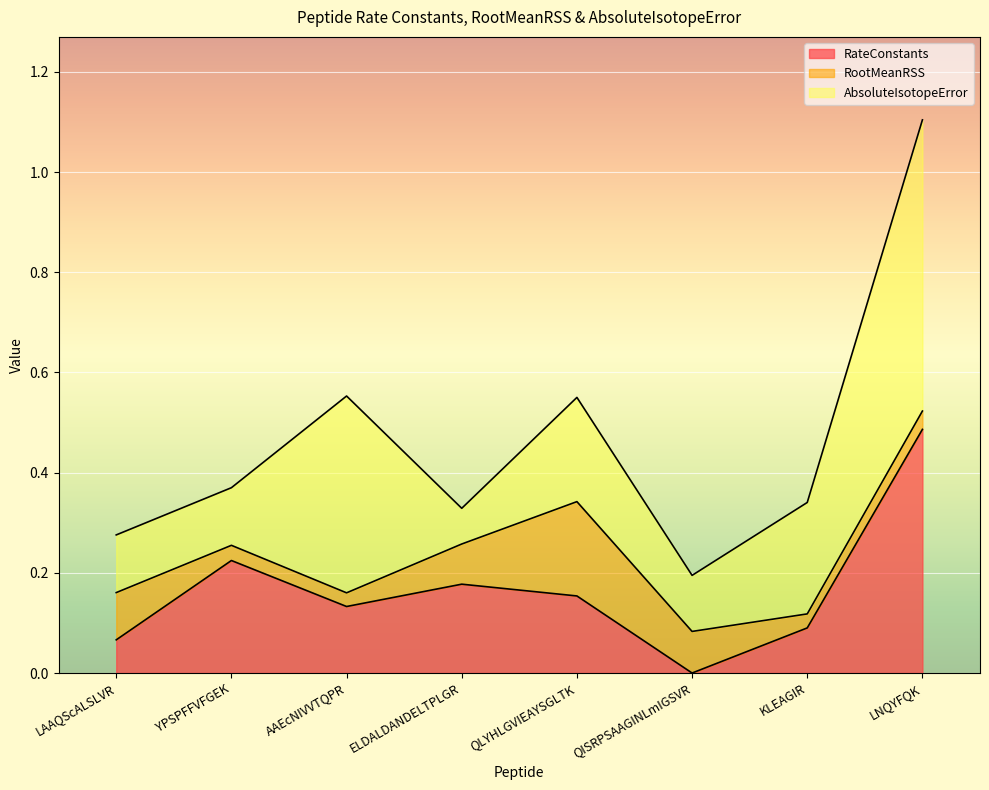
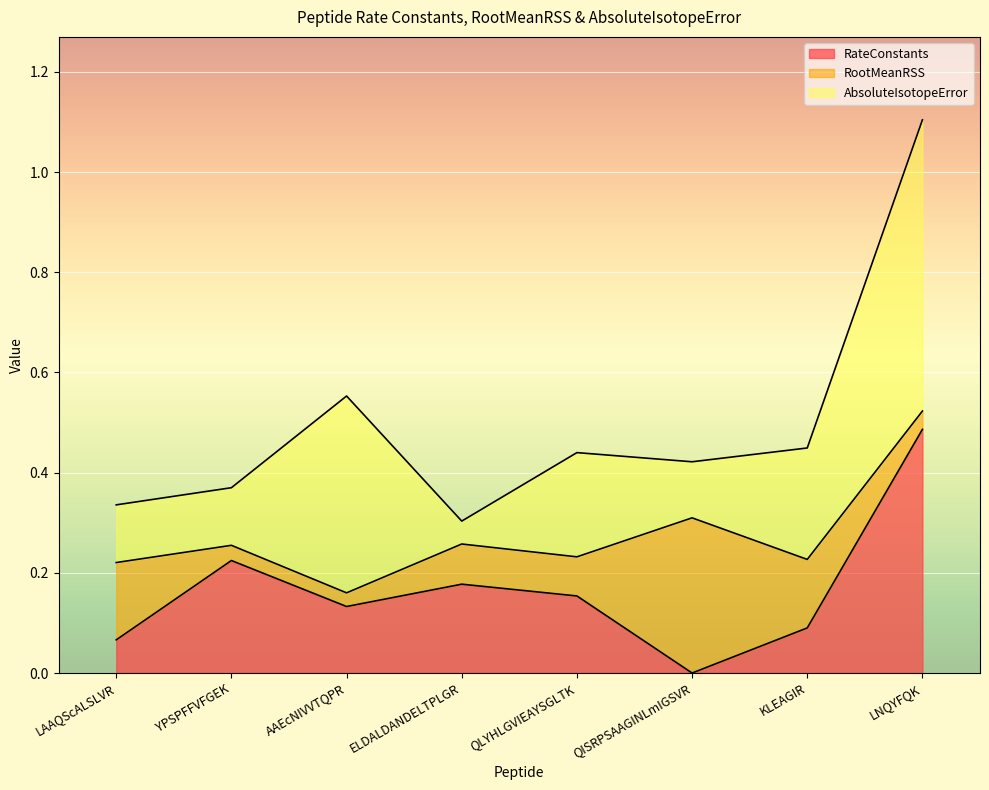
RootMeanRSS, LAAQScALSLVR: 0.09 -> 0.15
AbsoluteIsotopeError, ELDALDANDELTPLGR: 0.07 -> 0.05
RootMeanRSS, QLYHLGVIEAYSGLTK: 0.19 -> 0.08
RootMeanRSS, QISRPSAAGINLmIGSVR: 0.08 -> 0.31
RootMeanRSS, KLEAGIR: 0.03 -> 0.14
